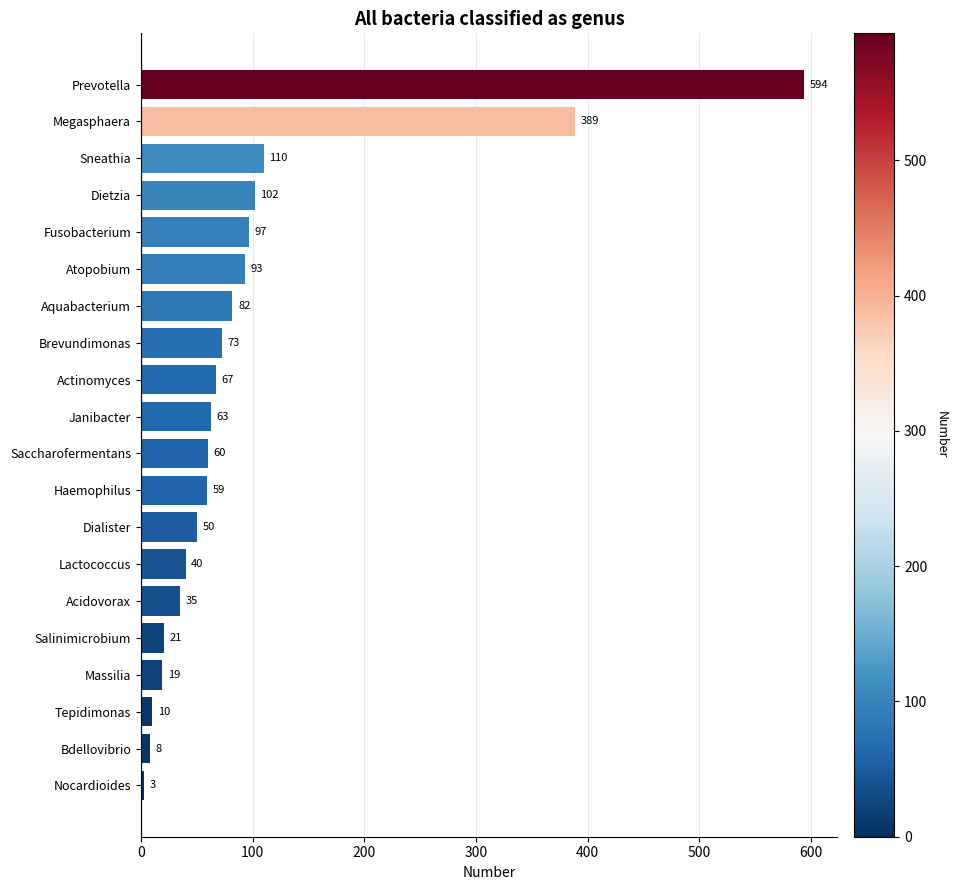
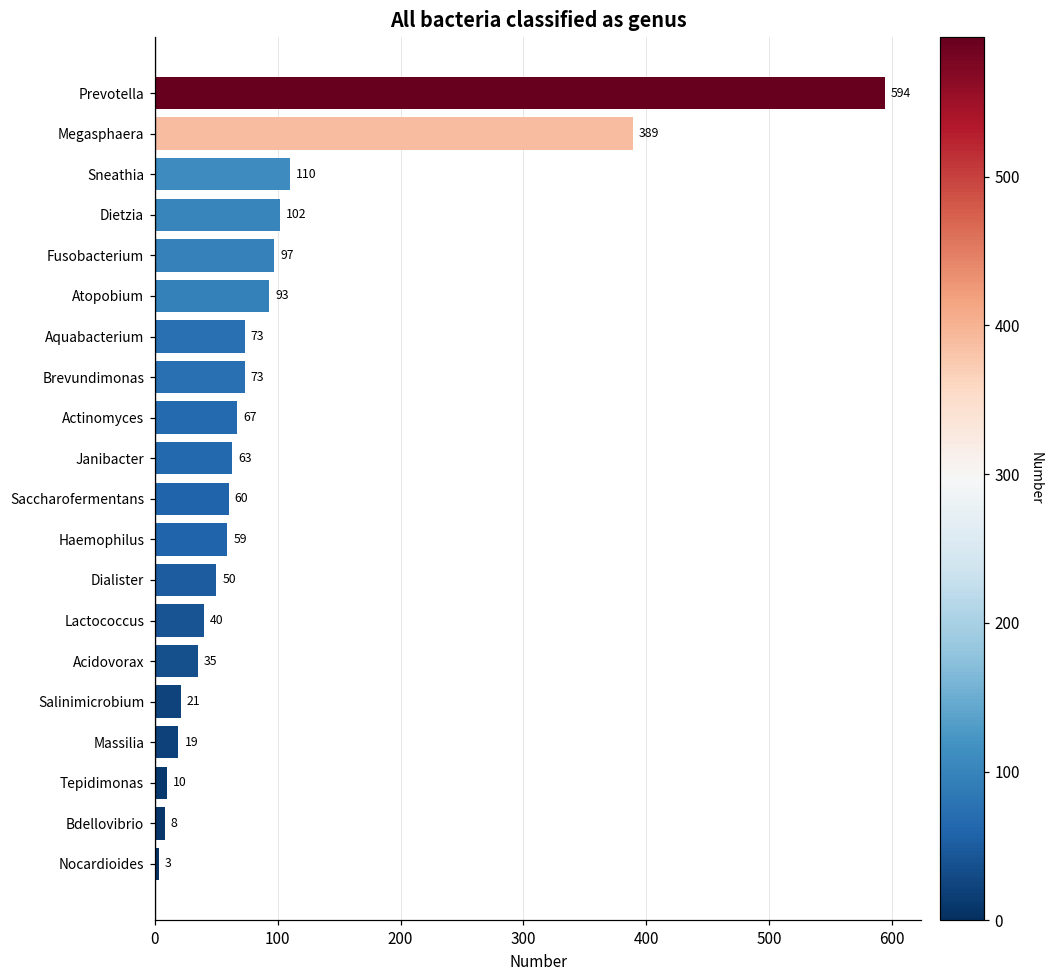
Aquabacterium: 82 -> 73
